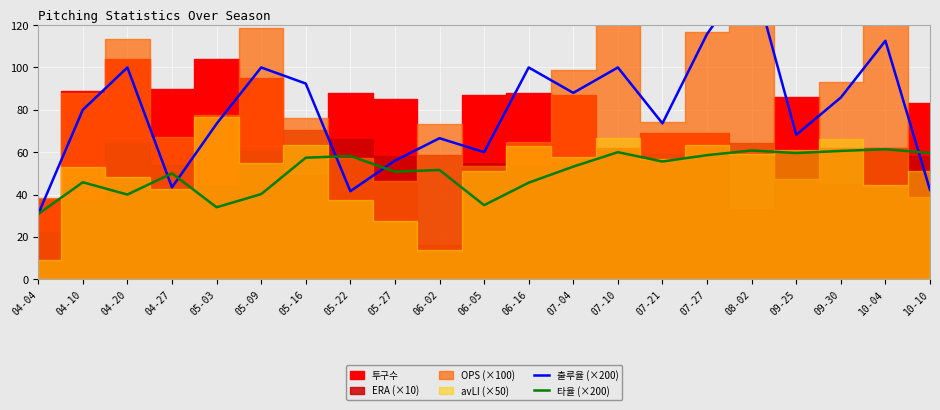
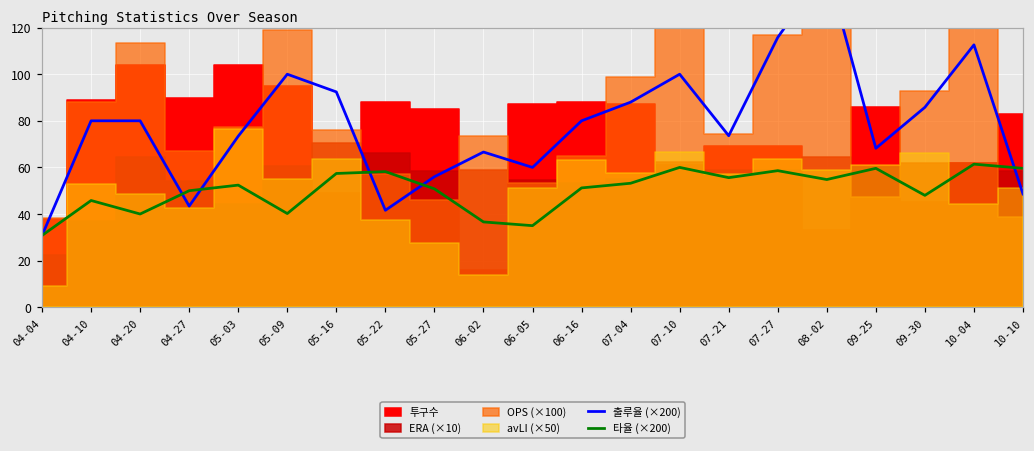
출루율 (×200), 04-20: 100 -> 80
타율 (×200), 05-03: 34 -> 52
타율 (×200), 06-02: 52 -> 37
출루율 (×200), 06-16: 100 -> 80
타율 (×200), 06-16: 46 -> 51
타율 (×200), 08-02: 61 -> 55
타율 (×200), 09-30: 61 -> 48
출루율 (×200), 10-10: 42 -> 49
